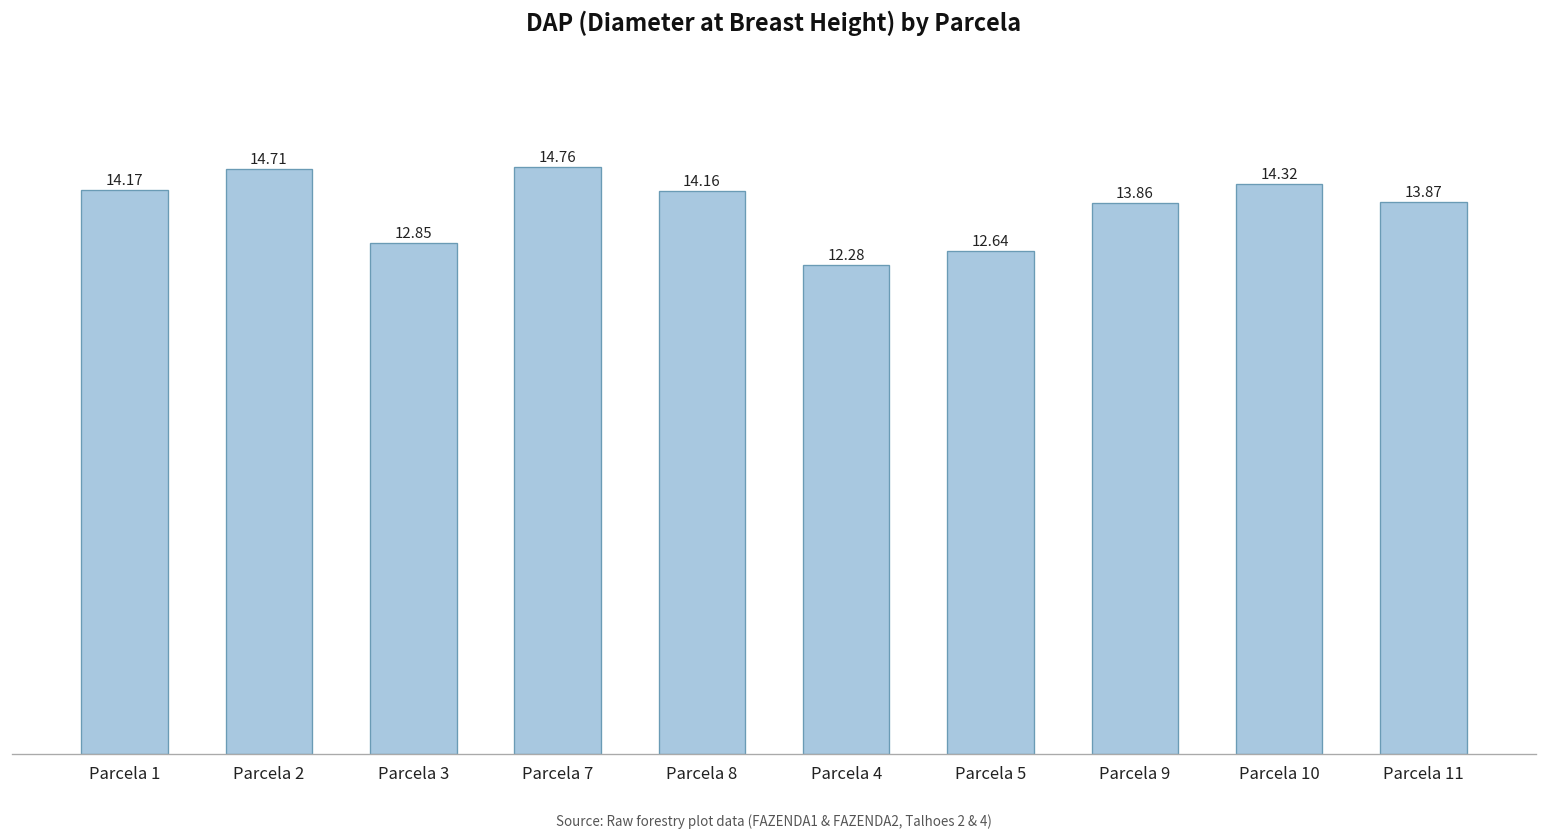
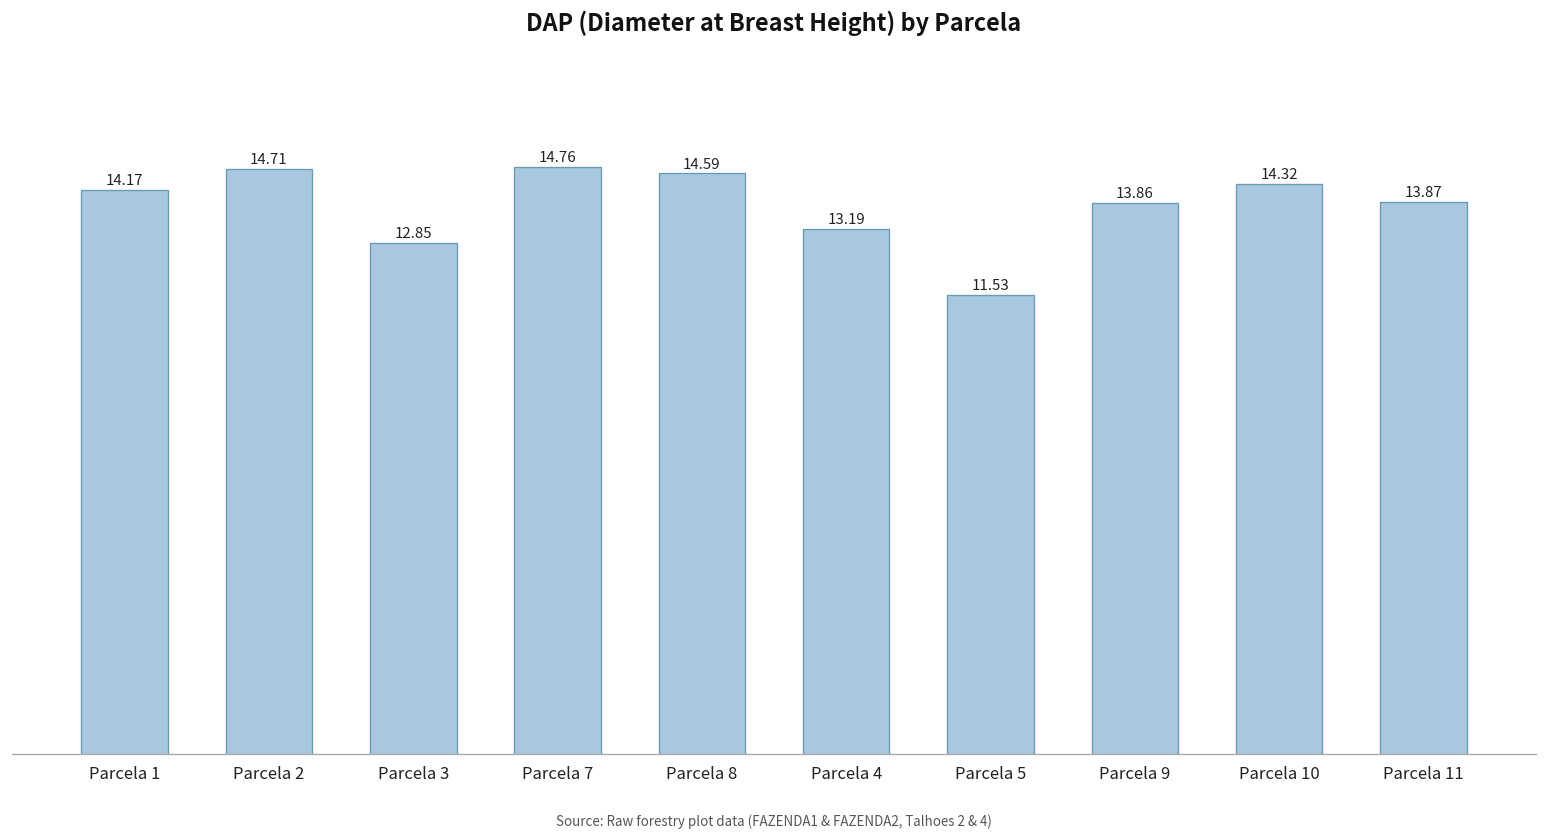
Parcela 8: 14.16 -> 14.59
Parcela 4: 12.28 -> 13.19
Parcela 5: 12.64 -> 11.53
